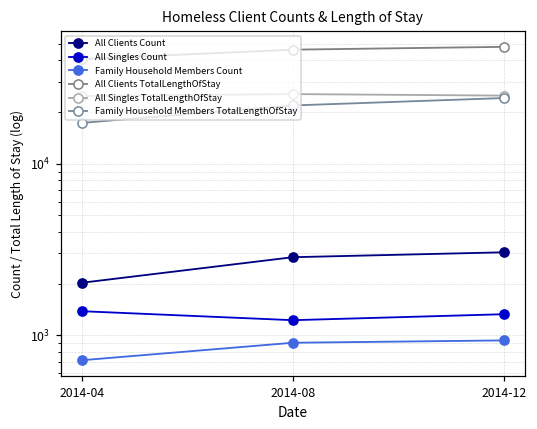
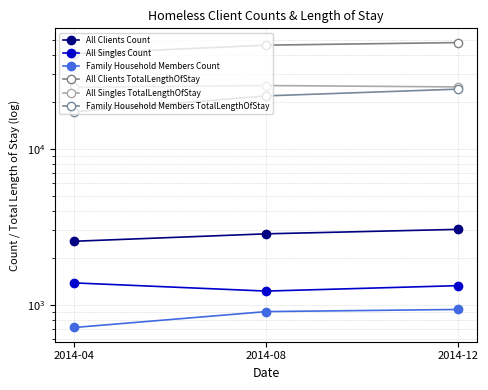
All Clients Count, 2014-04: 2000 -> 2600
